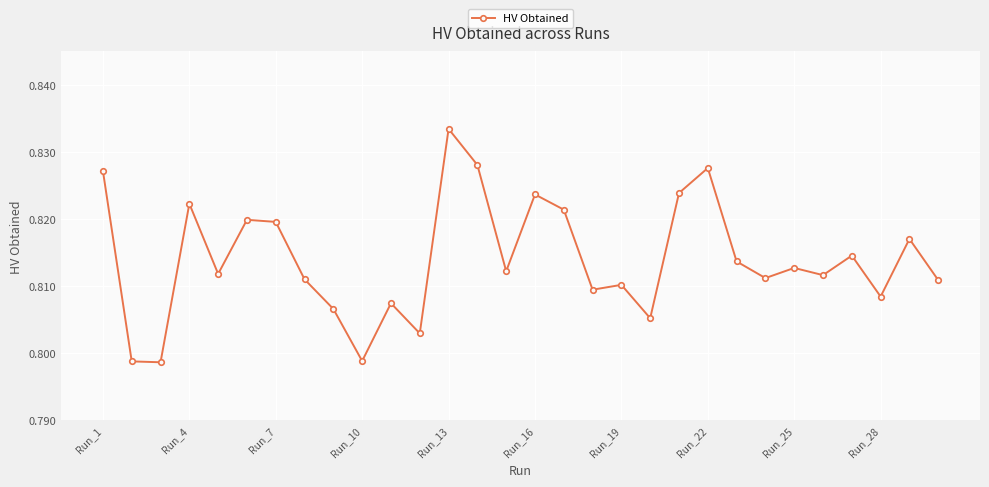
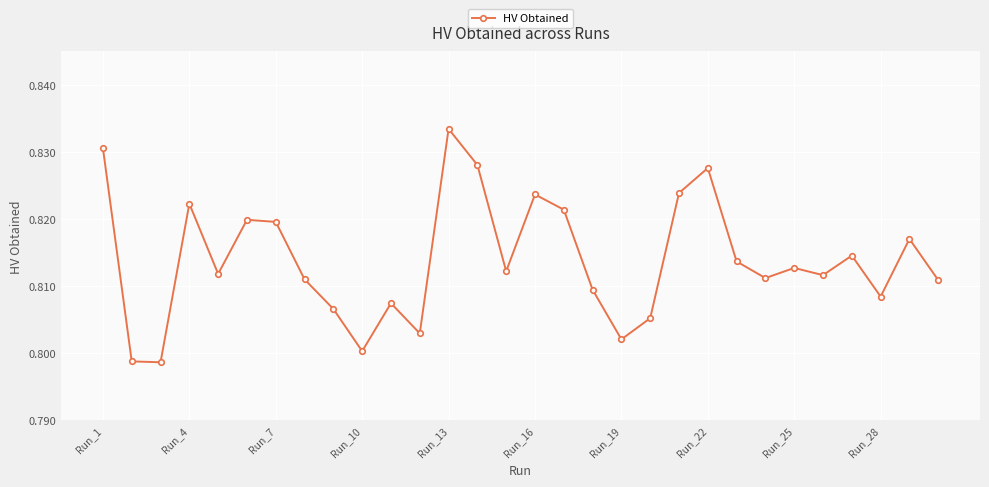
Run_1: 0.827 -> 0.831
Run_10: 0.799 -> 0.800
Run_19: 0.810 -> 0.802
